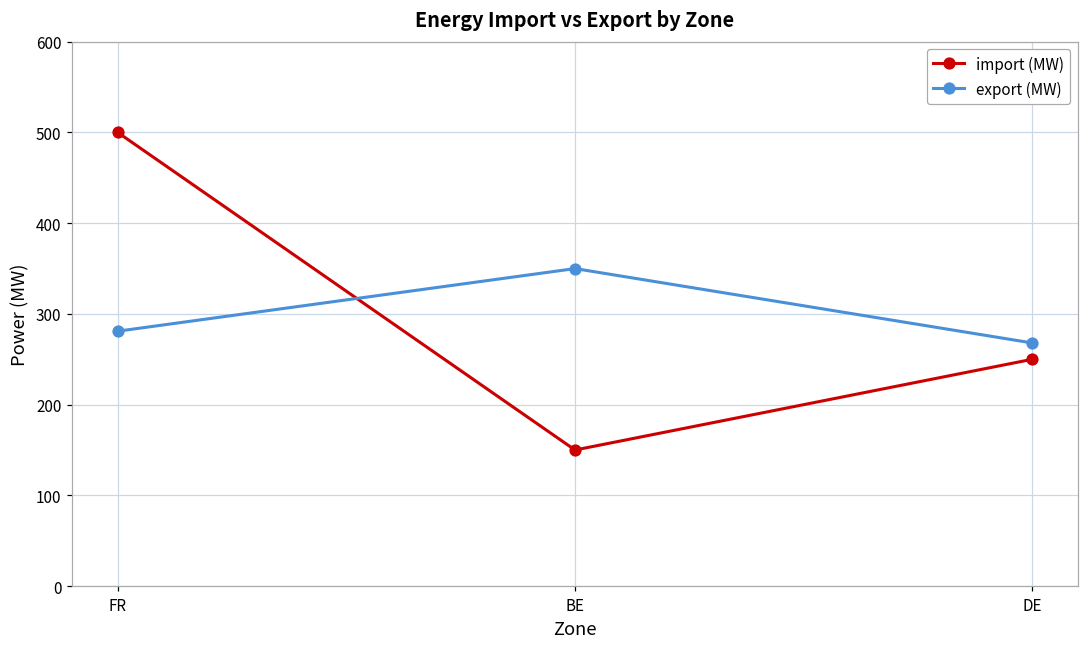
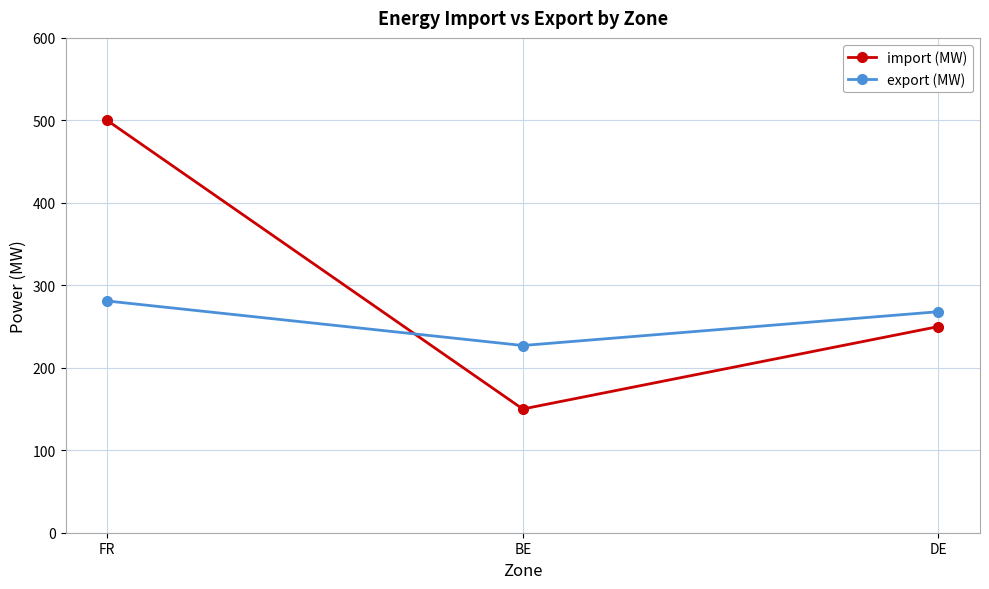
export (MW), BE: 350 -> 230
